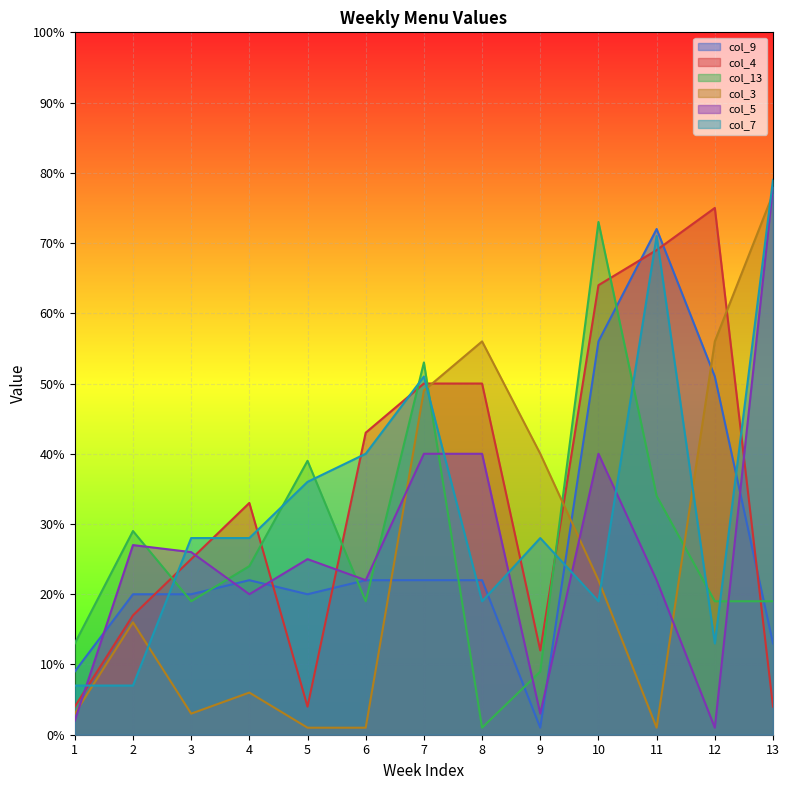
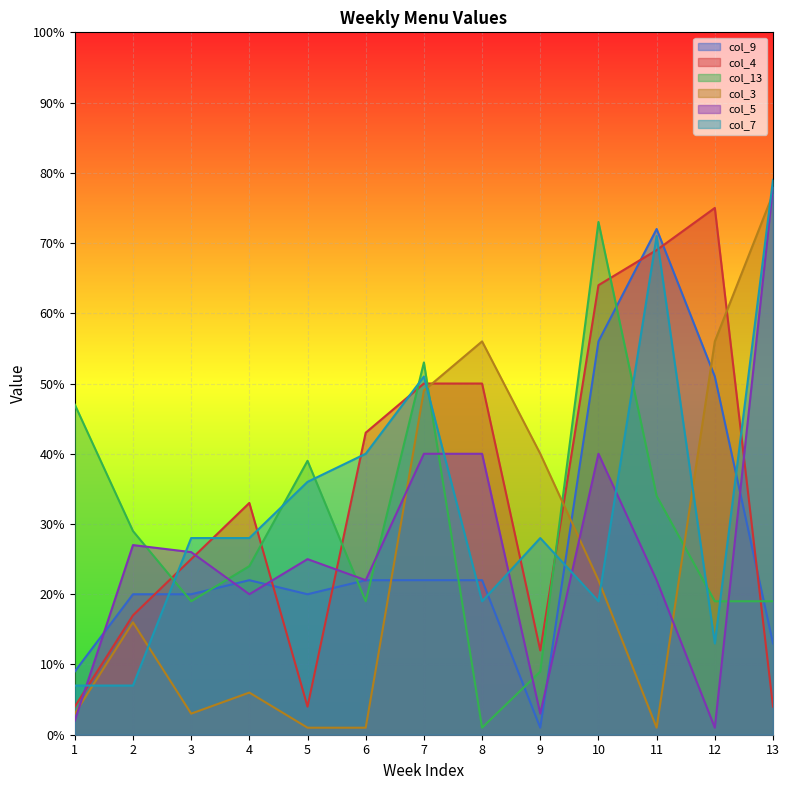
col_13, 1: 13% -> 47%
